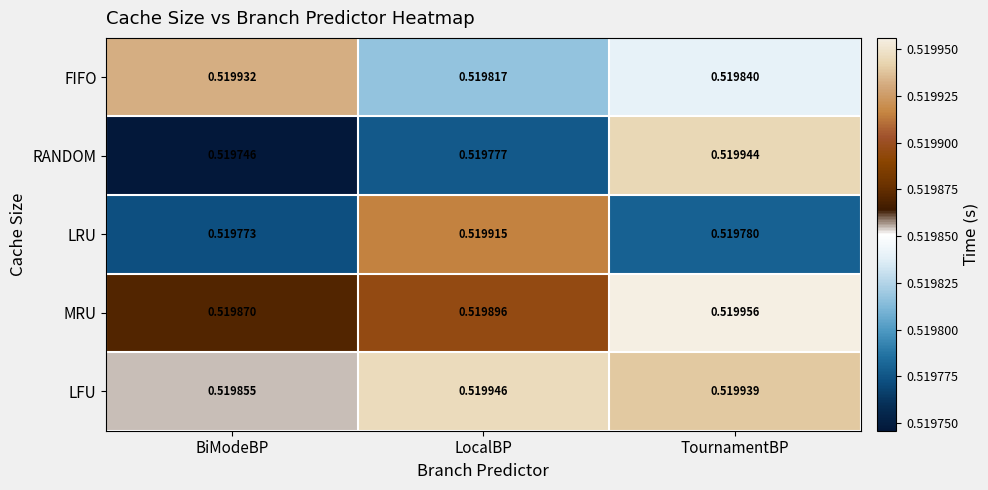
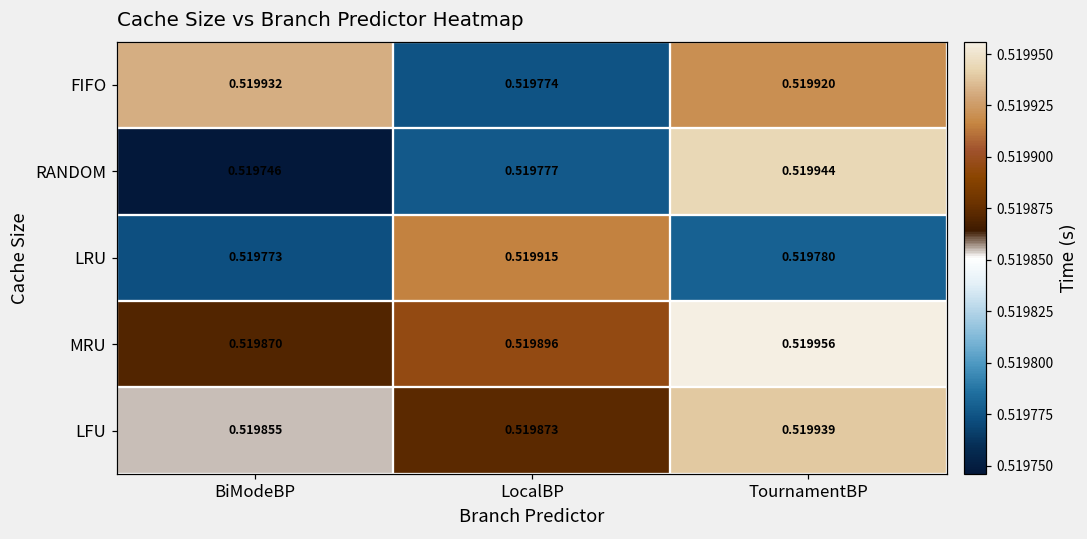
FIFO, LocalBP: 0.519817 -> 0.519774
FIFO, TournamentBP: 0.519840 -> 0.519920
LFU, LocalBP: 0.519946 -> 0.519873
